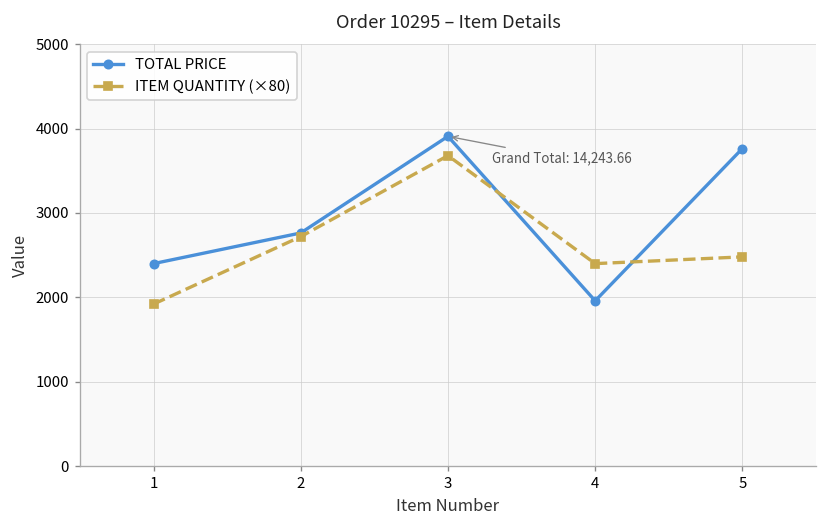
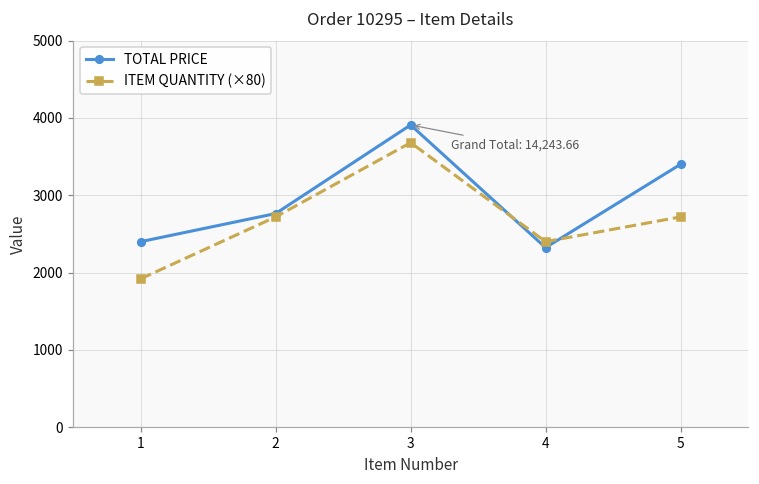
TOTAL PRICE, 4: 2000 -> 2300
TOTAL PRICE, 5: 3800 -> 3400
ITEM QUANTITY (×80), 5: 2500 -> 2700
